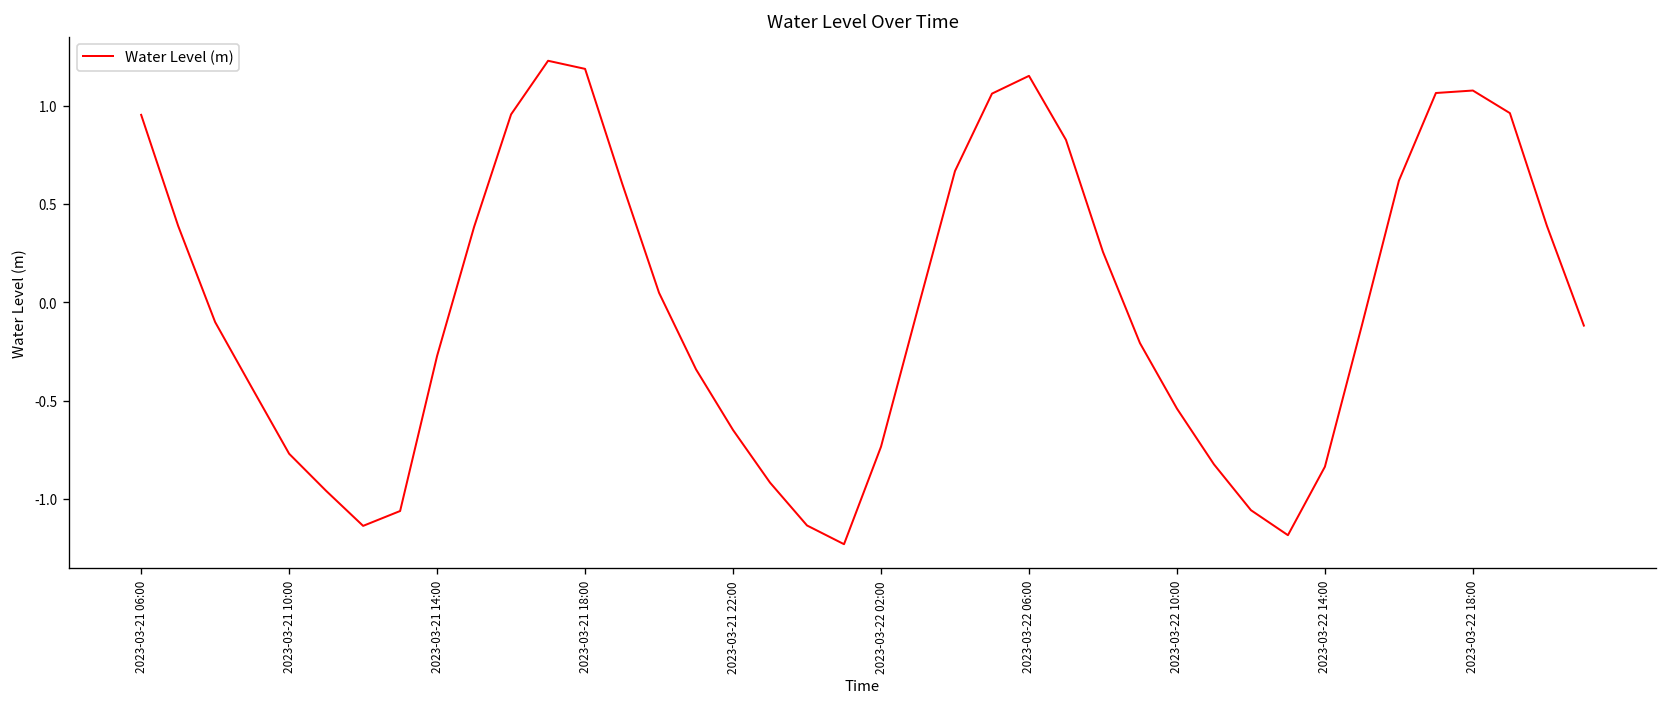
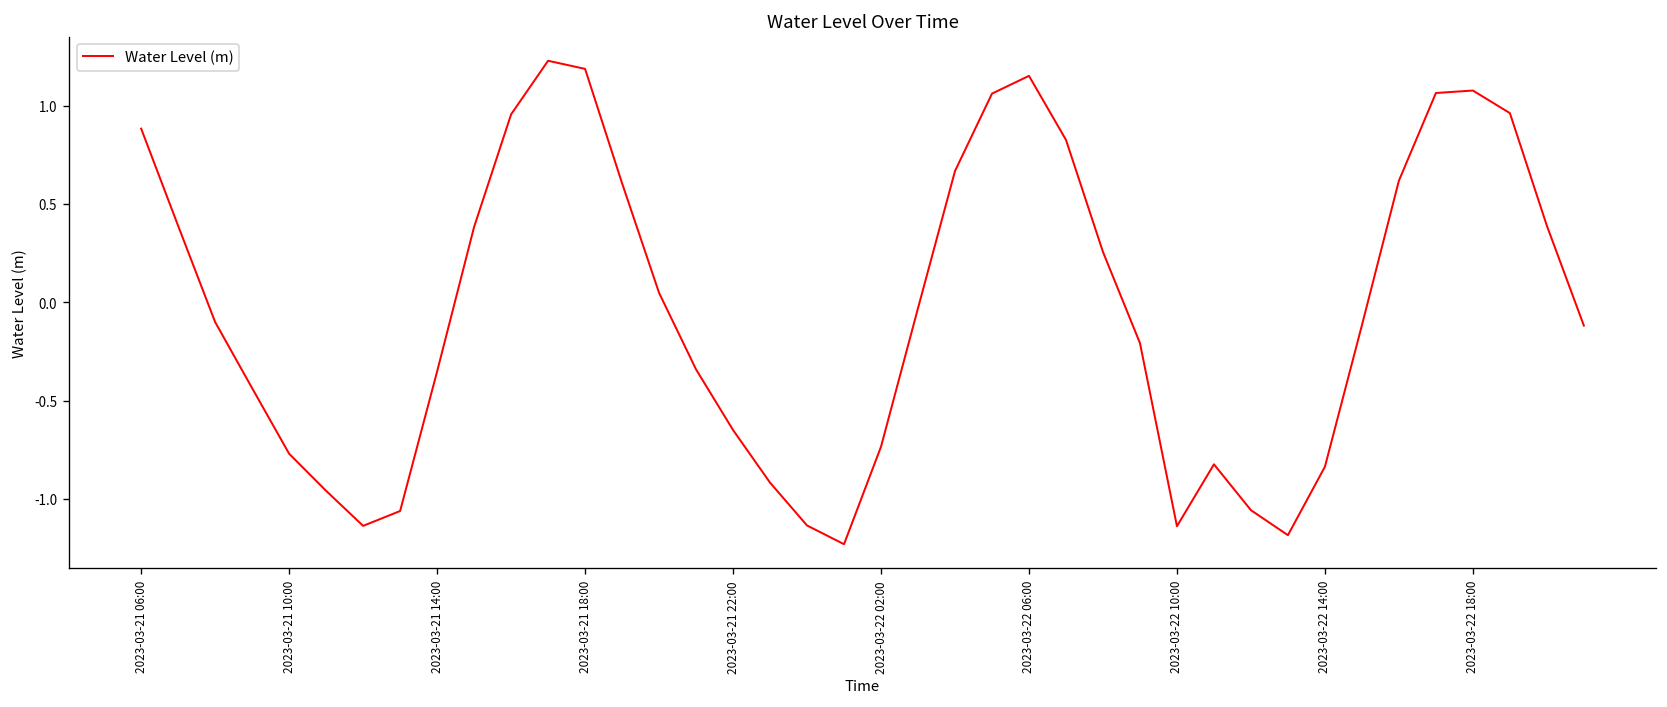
2023-03-21 06:00: 0.95 -> 0.88
2023-03-21 14:00: -0.27 -> -0.35
2023-03-22 10:00: -0.54 -> -1.14
